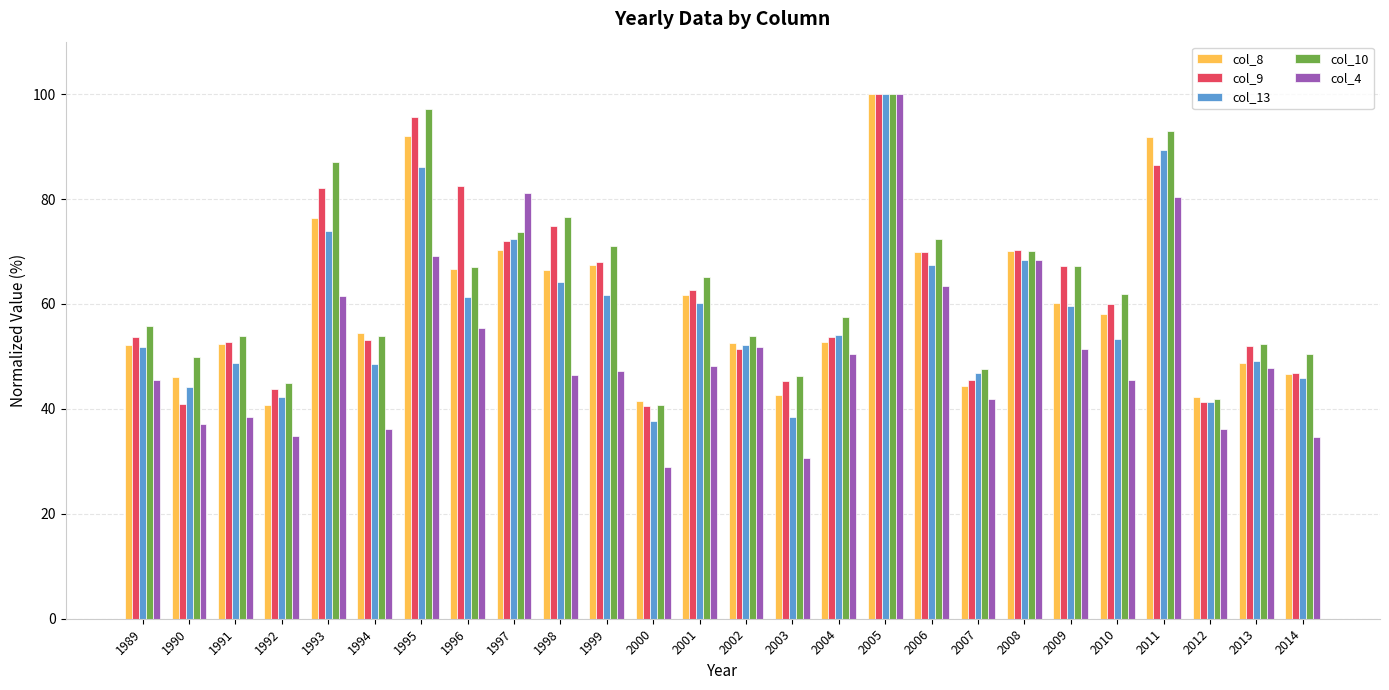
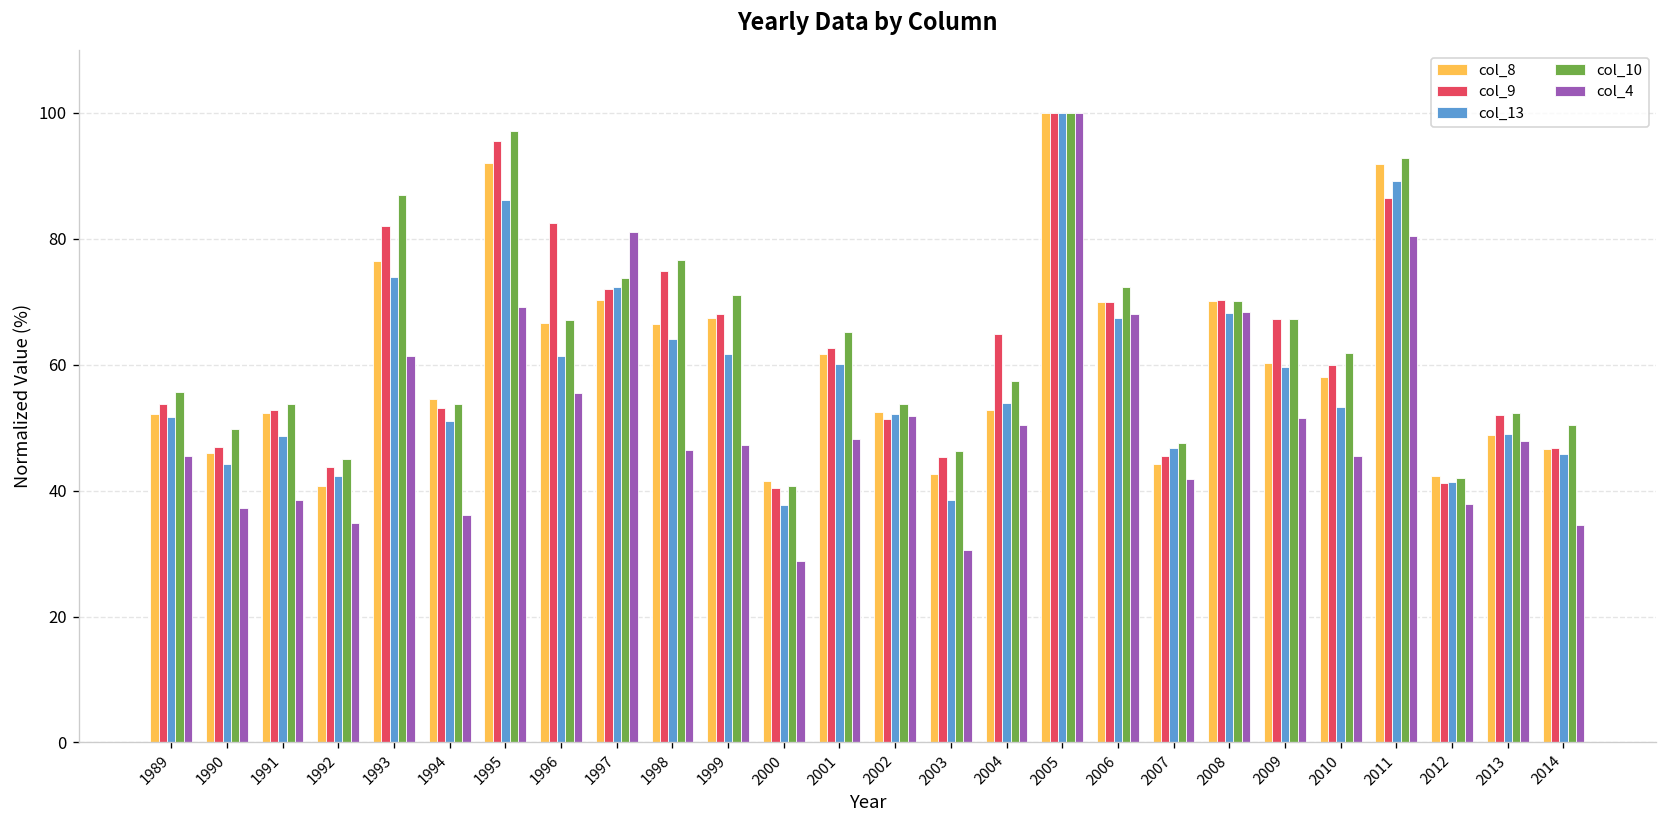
col_9, 1990: 41 -> 47
col_13, 1994: 49 -> 51
col_9, 2004: 54 -> 65
col_4, 2006: 63 -> 68
col_4, 2012: 36 -> 38
